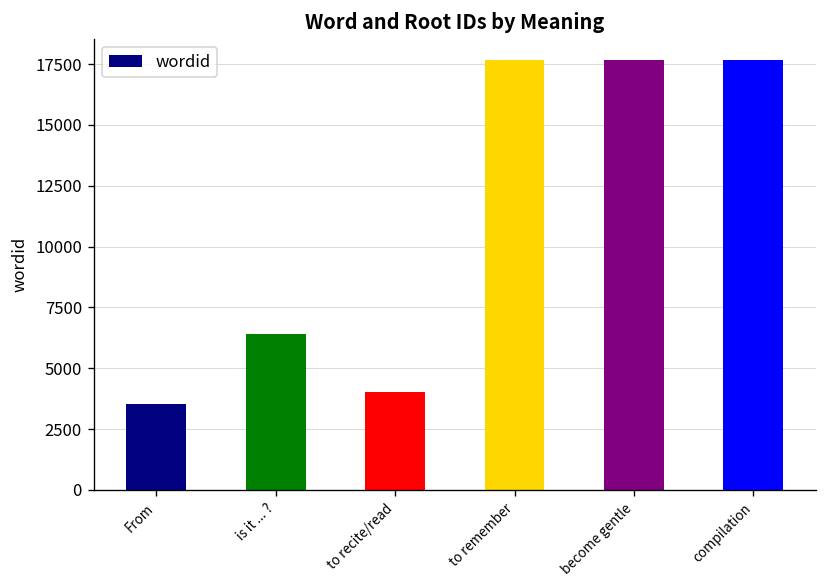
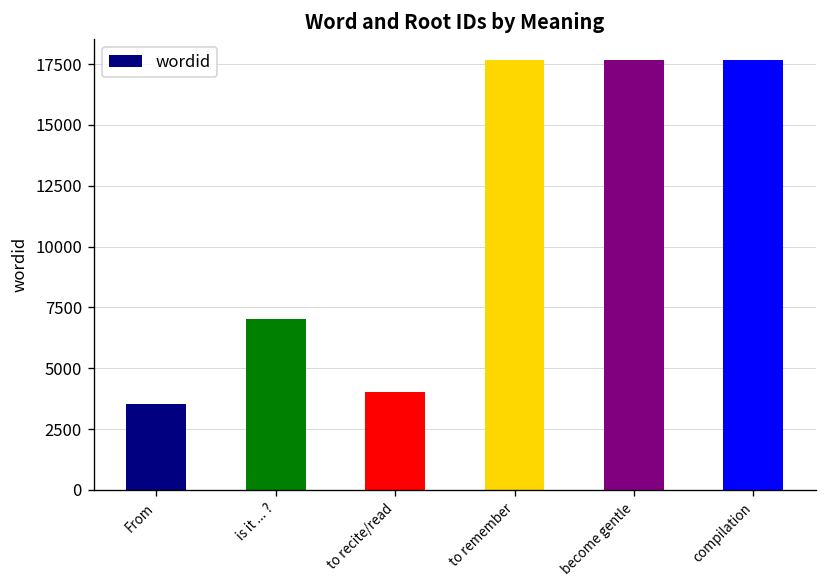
is it ... ?: 6400 -> 7000
